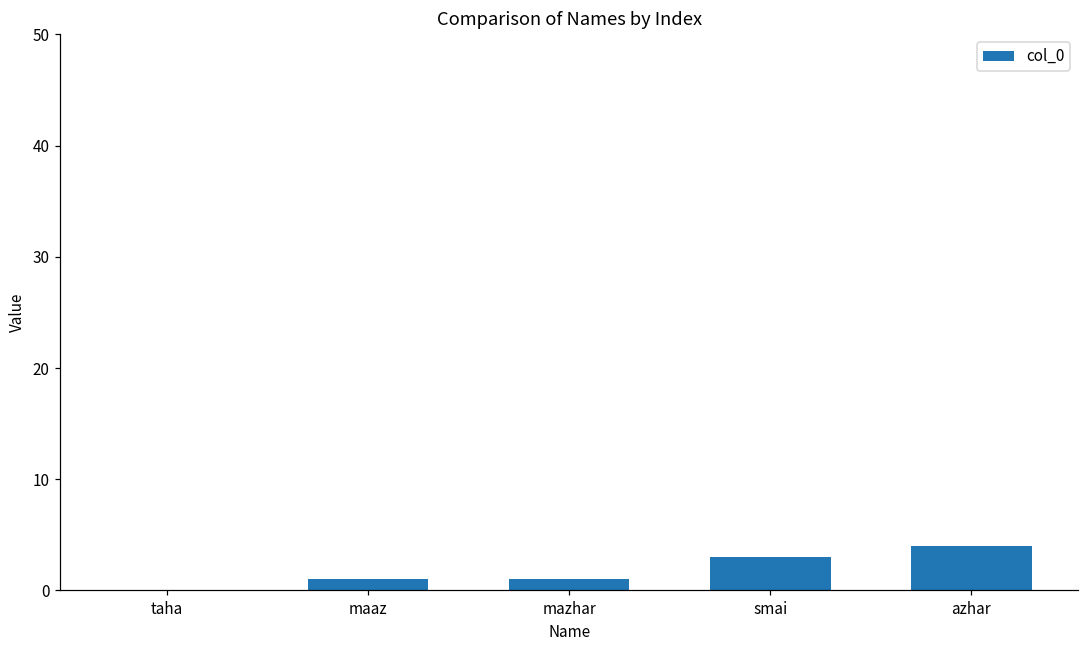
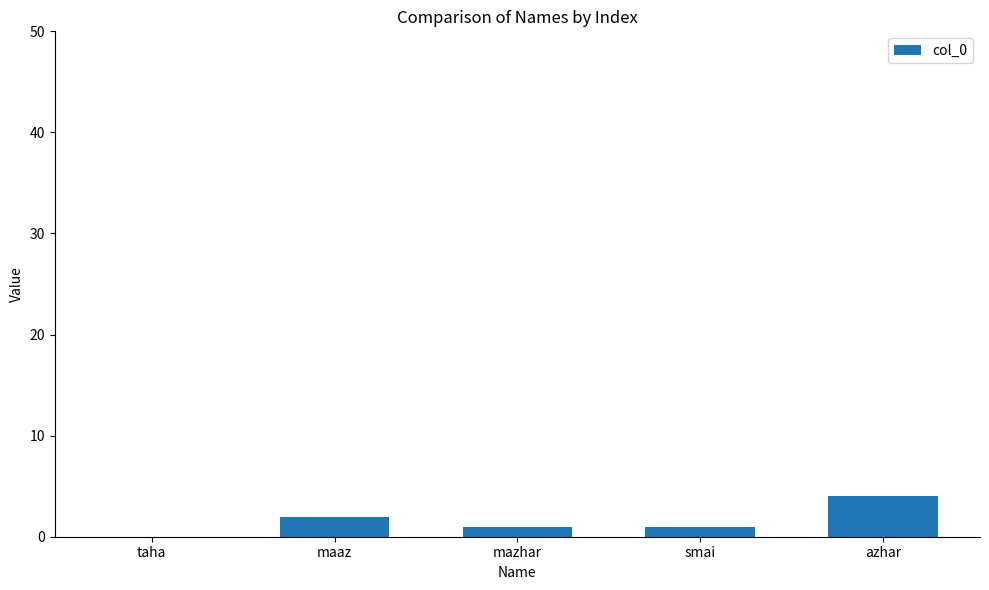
maaz: 1 -> 2
smai: 3 -> 1
